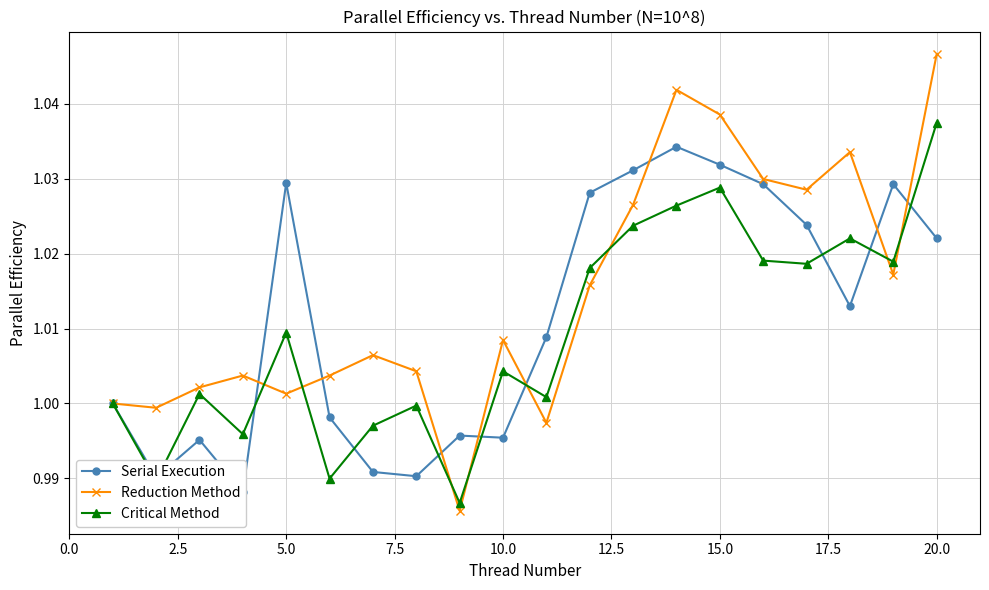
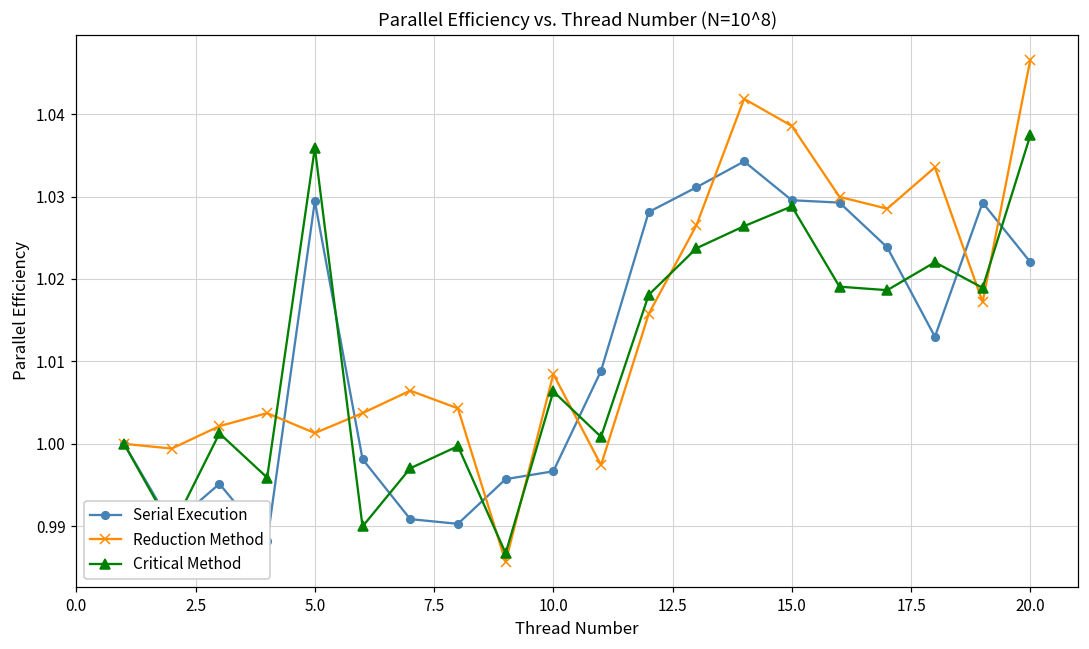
Critical Method, 5.0: 1.009 -> 1.036
Serial Execution, 10.0: 0.995 -> 0.997
Critical Method, 10.0: 1.004 -> 1.006
Serial Execution, 15.0: 1.032 -> 1.030
